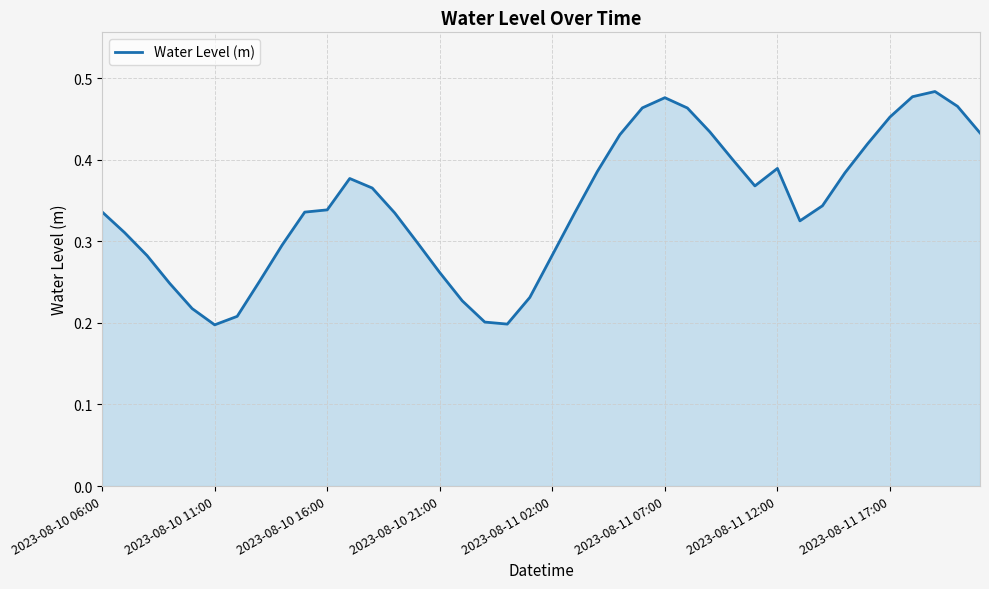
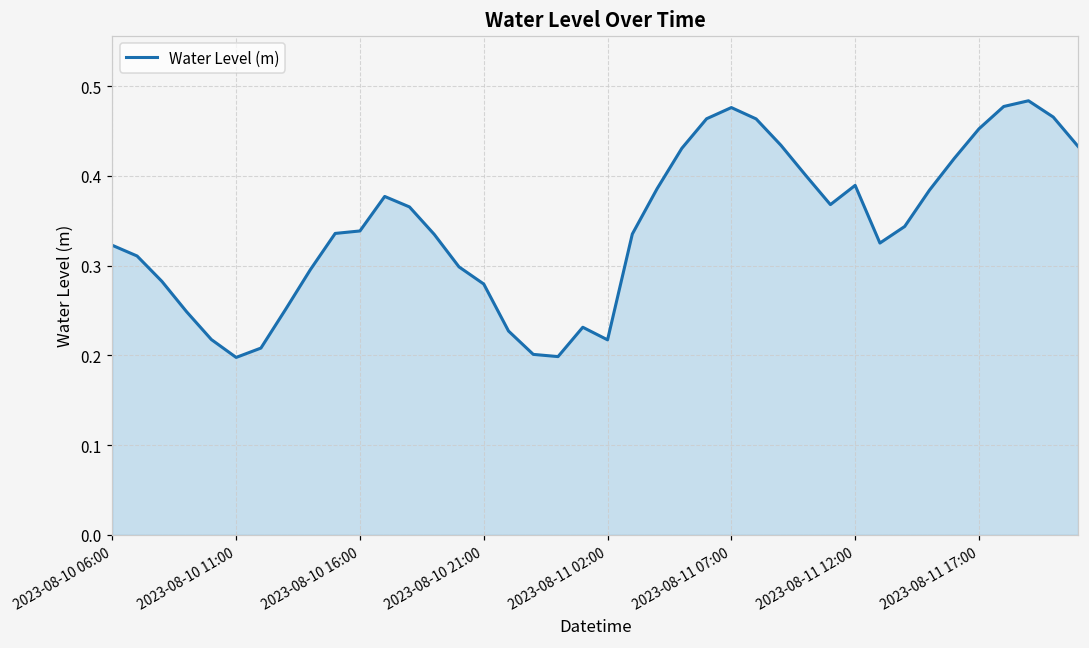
2023-08-10 06:00: 0.34 -> 0.32
2023-08-10 21:00: 0.26 -> 0.28
2023-08-11 02:00: 0.28 -> 0.22
